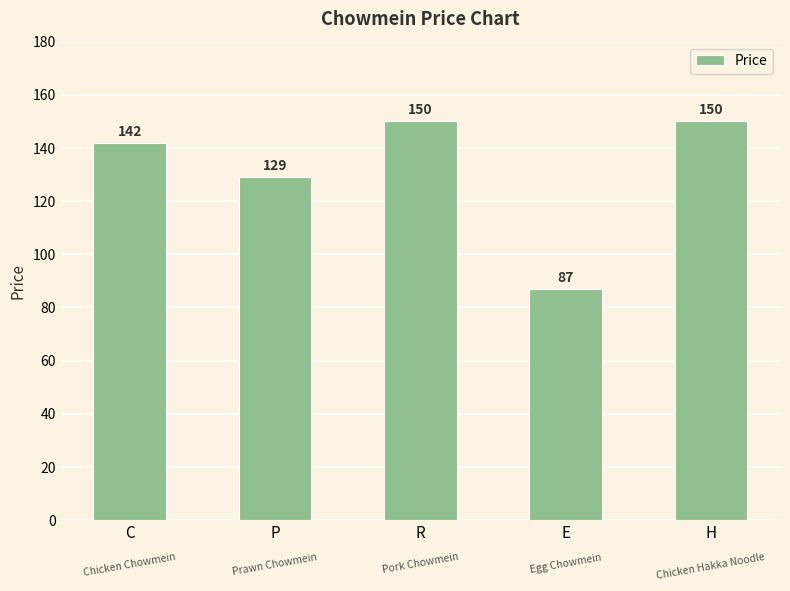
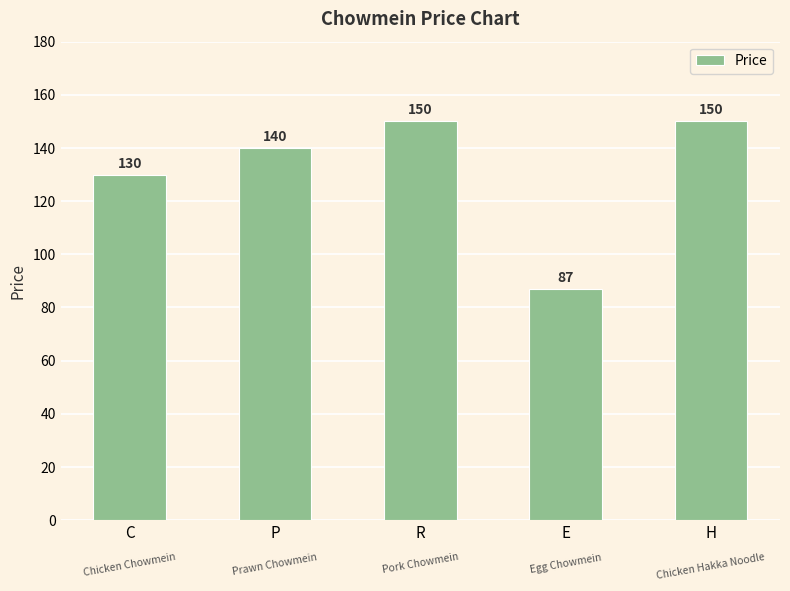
C: 142 -> 130
P: 129 -> 140
